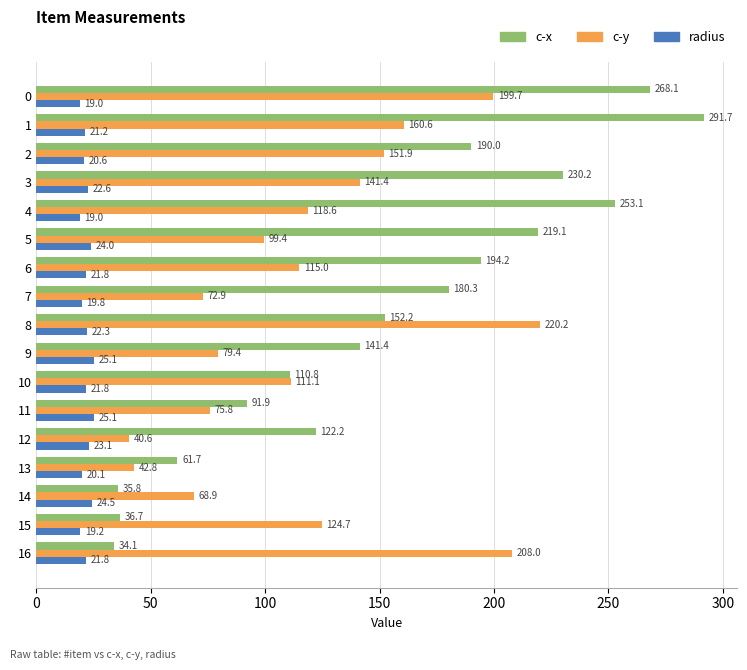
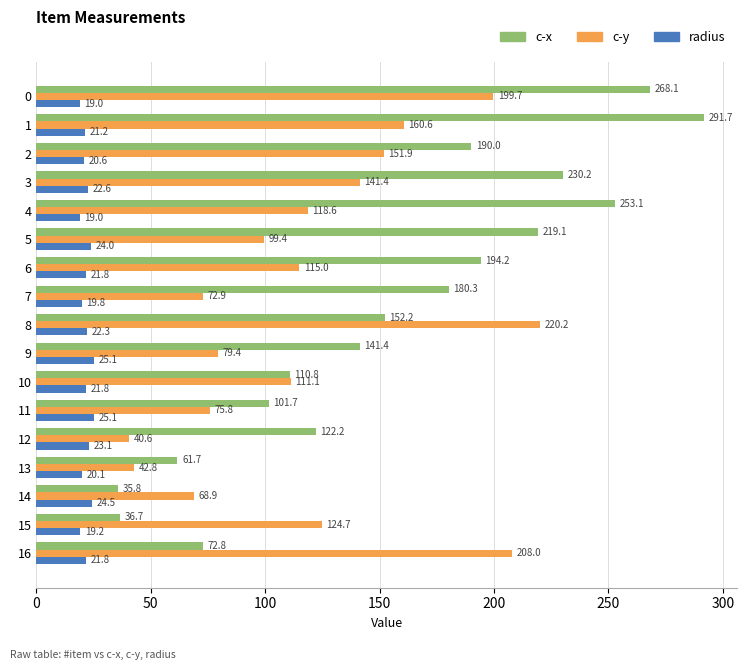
c-x, 11: 91.9 -> 101.7
c-x, 16: 34.1 -> 72.8
